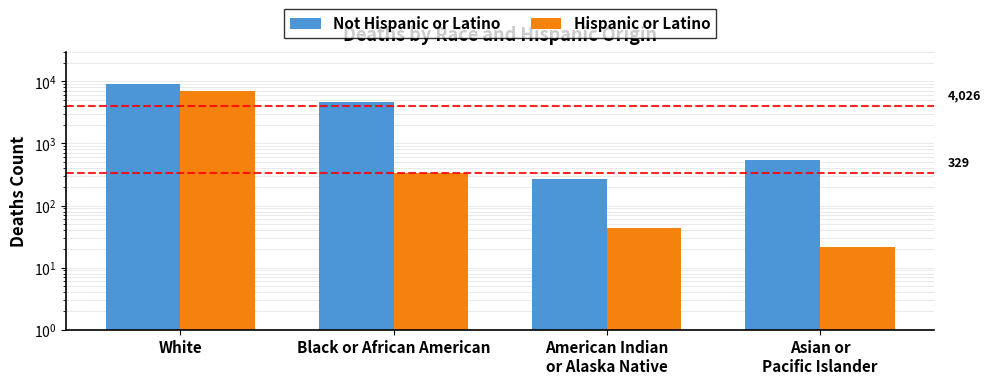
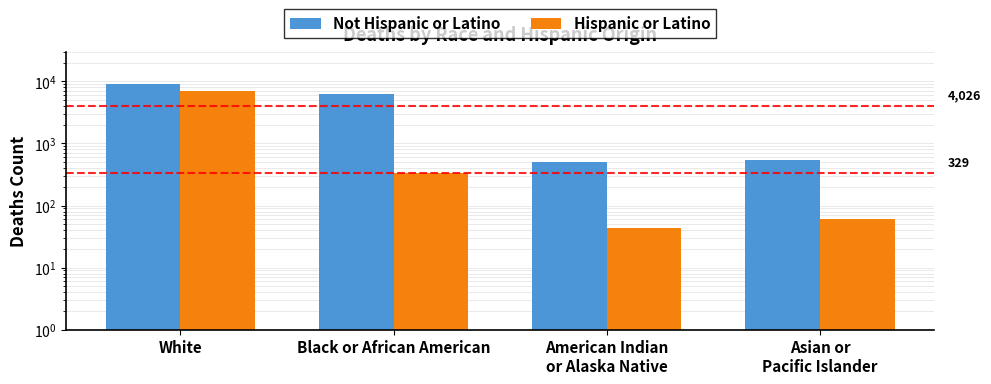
Not Hispanic or Latino, Black or African American: 5000 -> 6000
Not Hispanic or Latino, American Indian or Alaska Native: 300 -> 500
Hispanic or Latino, Asian or Pacific Islander: 21 -> 60
